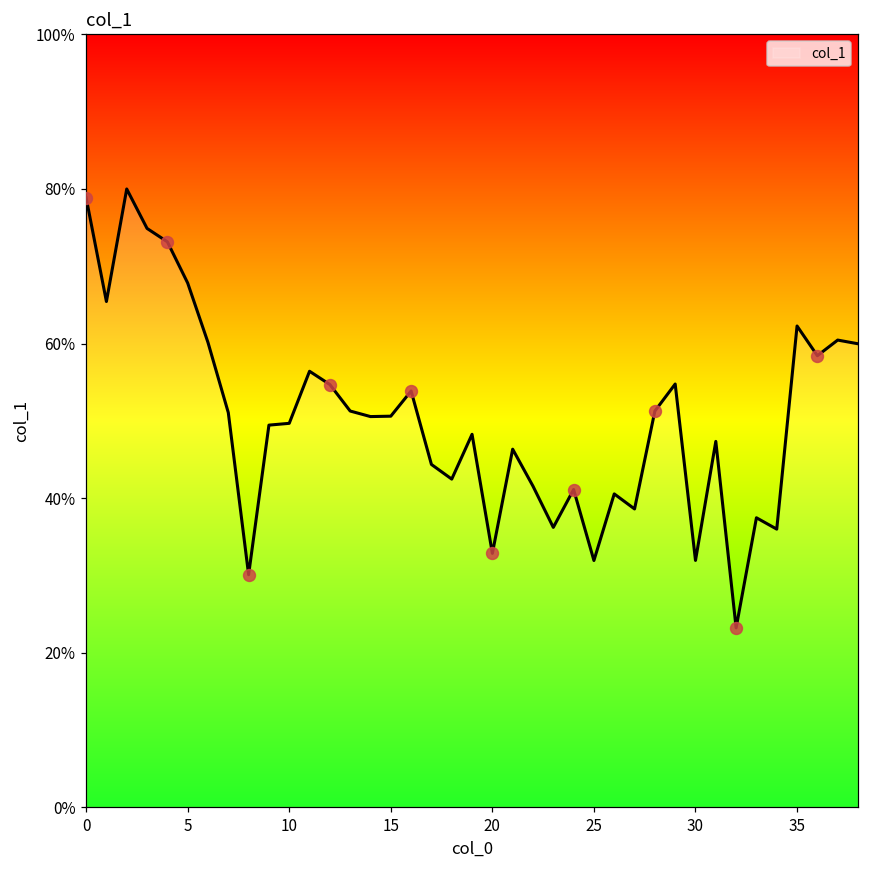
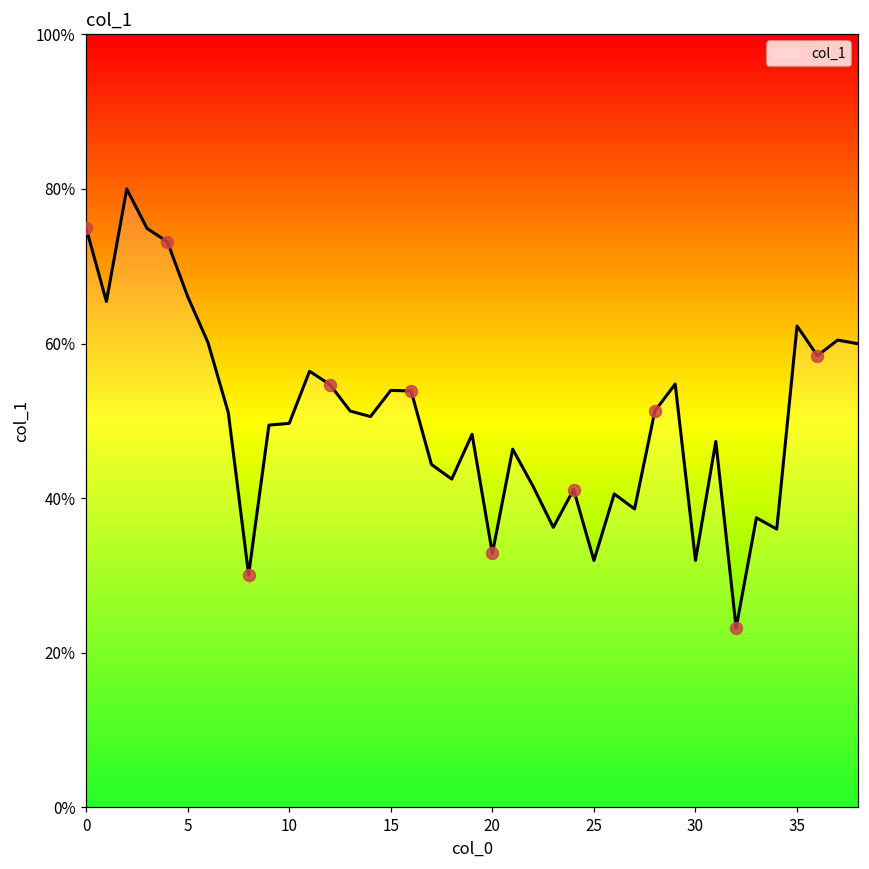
col_1, 0: 79% -> 75%
col_1, 5: 68% -> 66%
col_1, 15: 51% -> 54%
